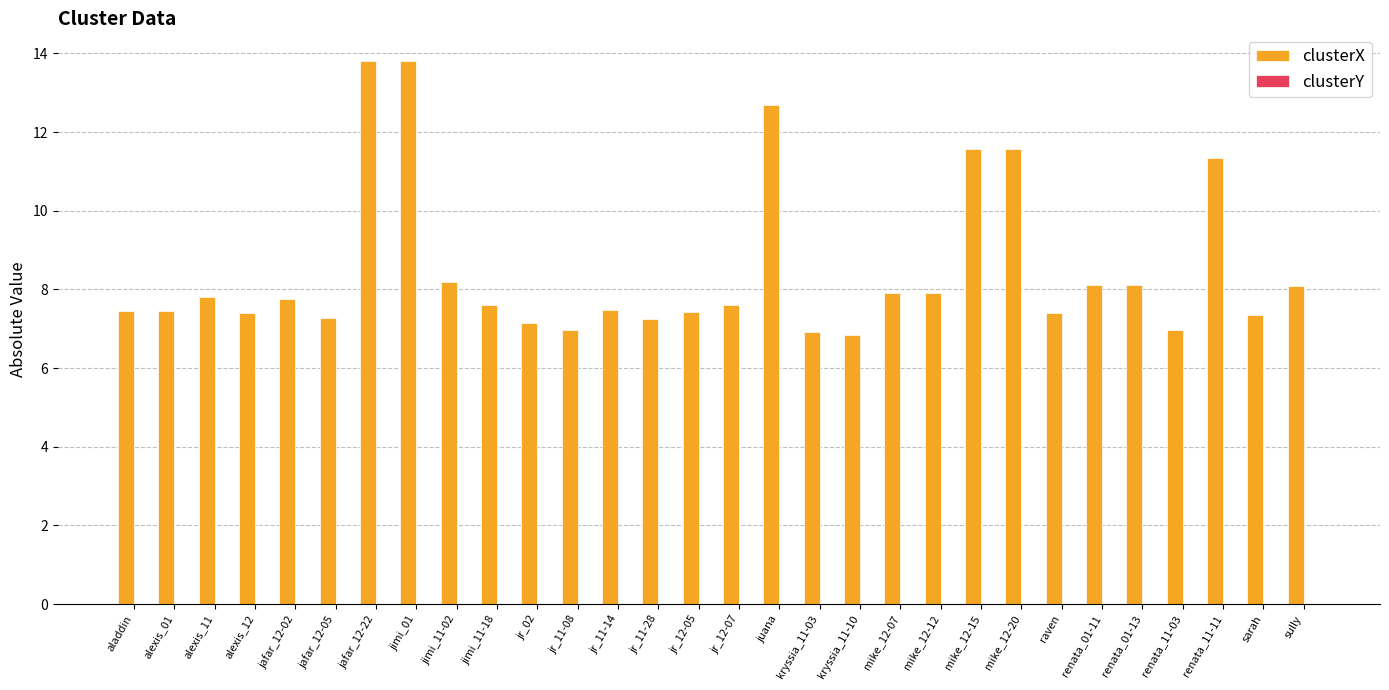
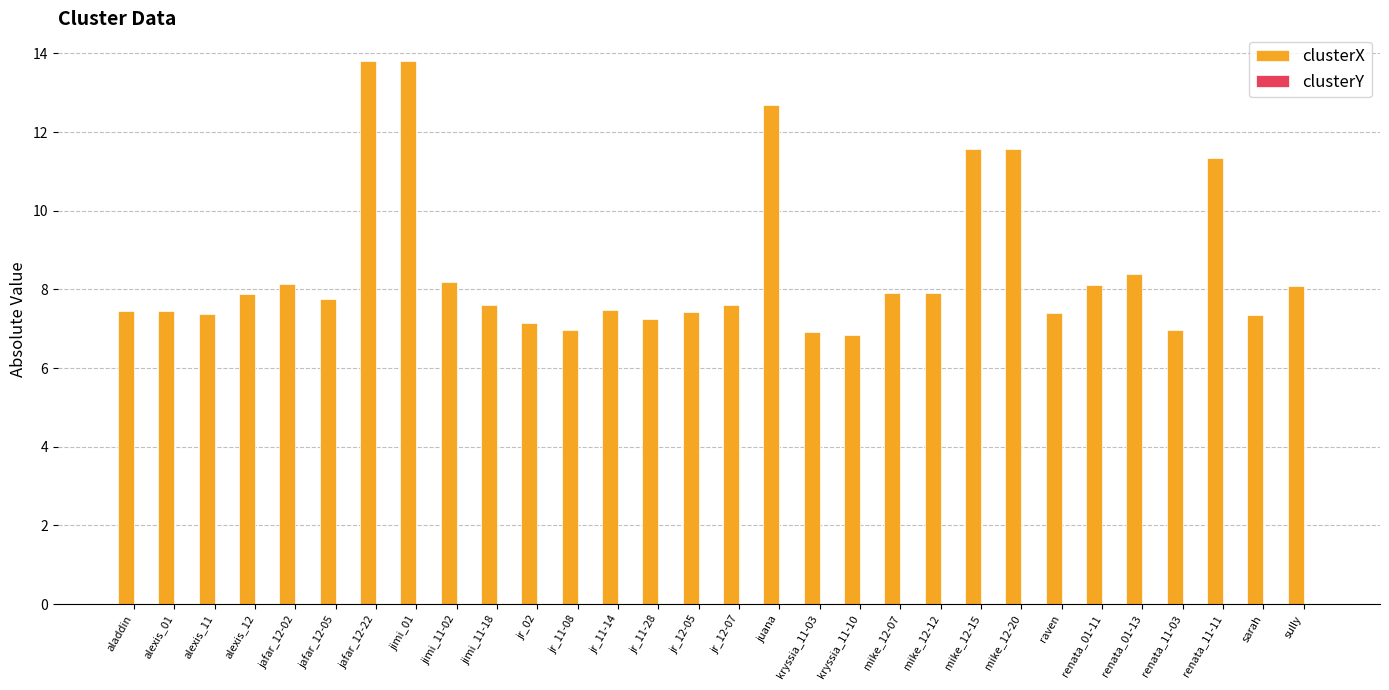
clusterX, alexis_11: 7.8 -> 7.4
clusterX, alexis_12: 7.4 -> 7.9
clusterX, jafar_12-02: 7.8 -> 8.1
clusterX, jafar_12-05: 7.3 -> 7.8
clusterX, renata_01-13: 8.1 -> 8.4
